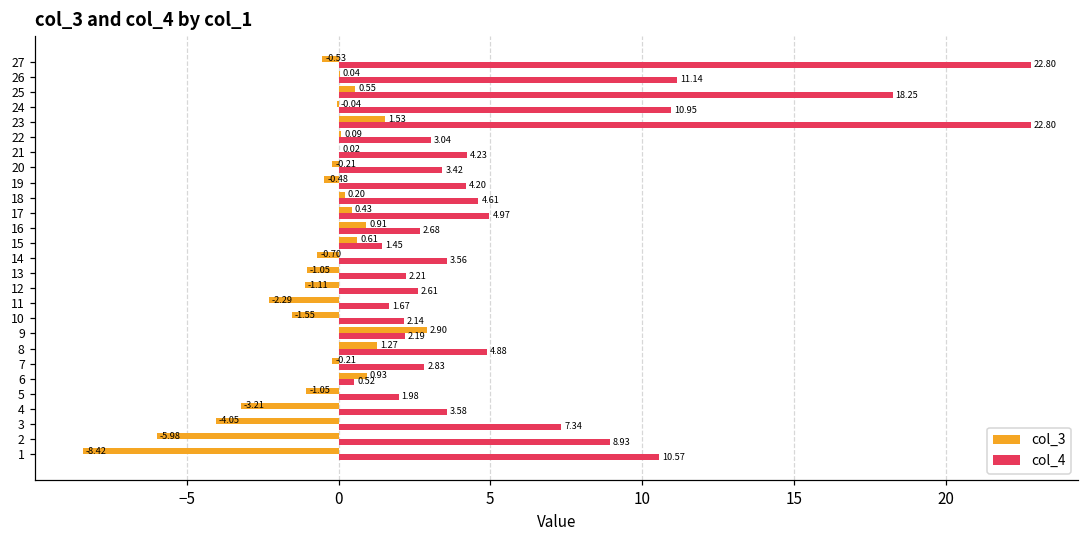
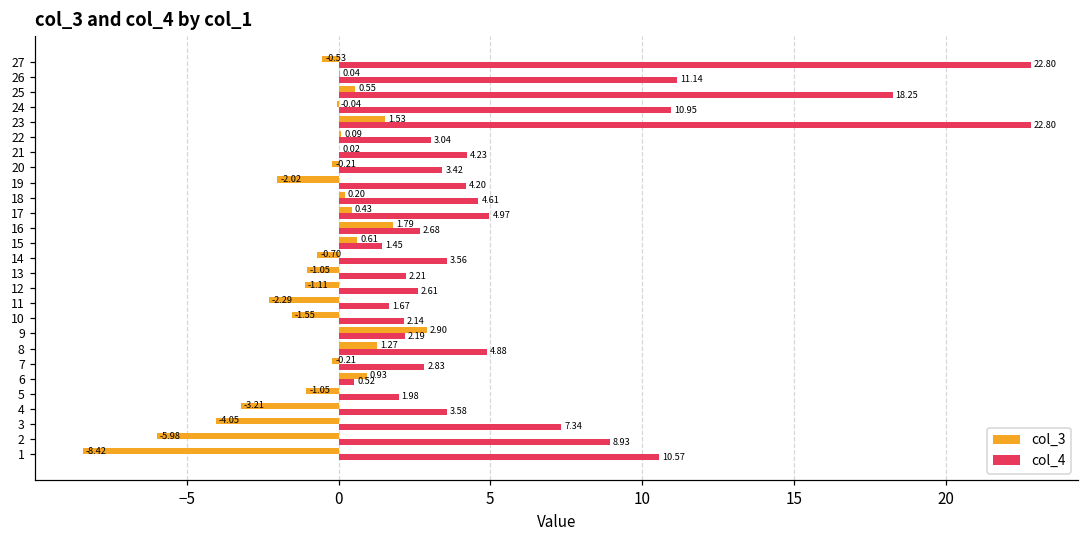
col_3, 19: -0.48 -> -2.02
col_3, 16: 0.91 -> 1.79
